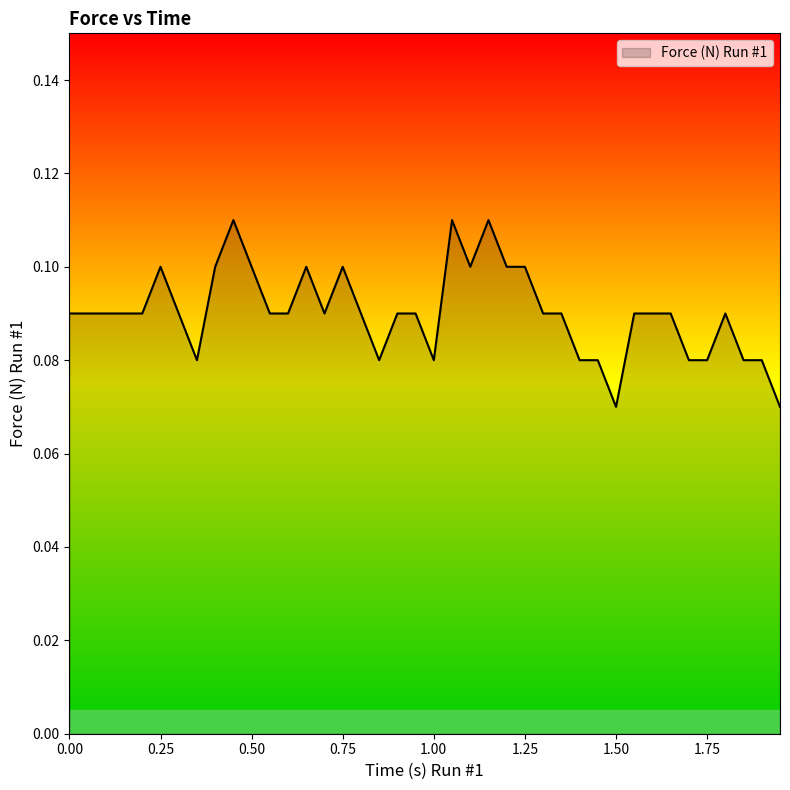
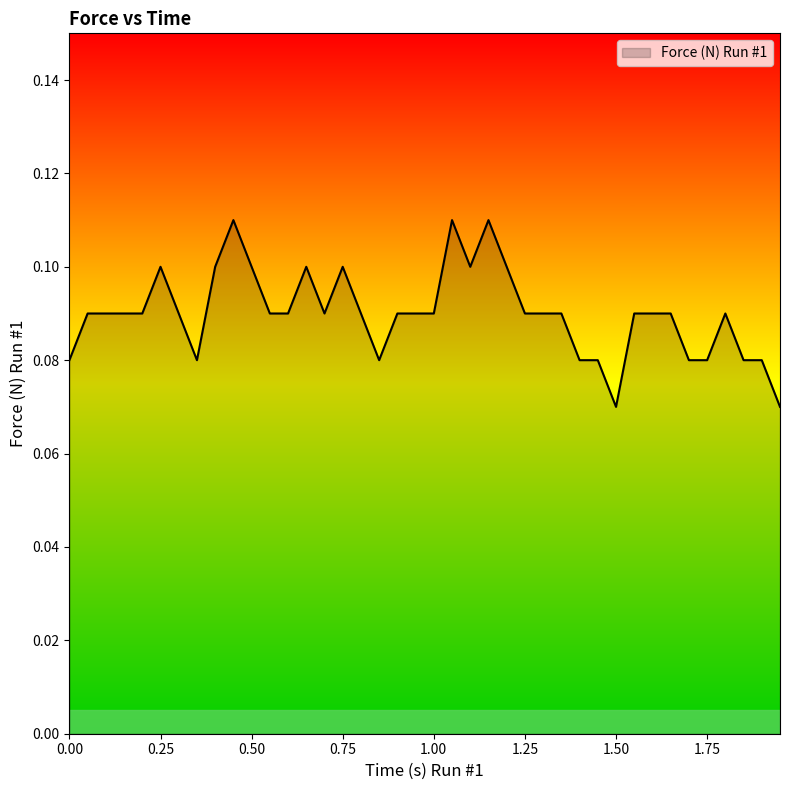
0.00: 0.09 -> 0.08
1.00: 0.08 -> 0.09
1.25: 0.10 -> 0.09
